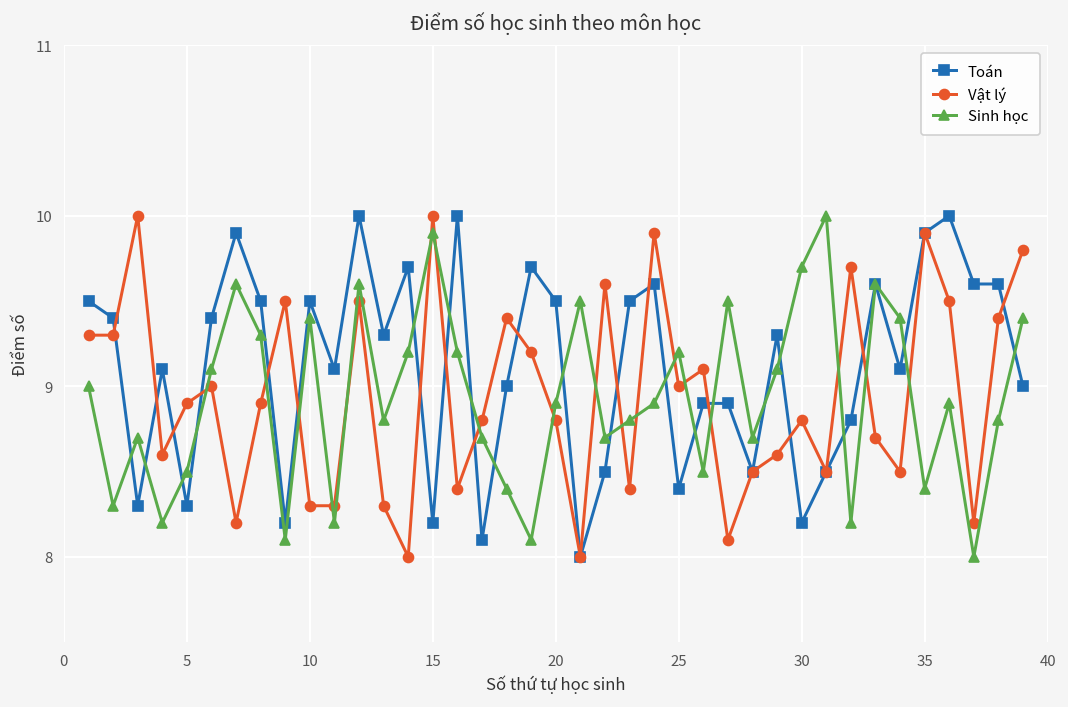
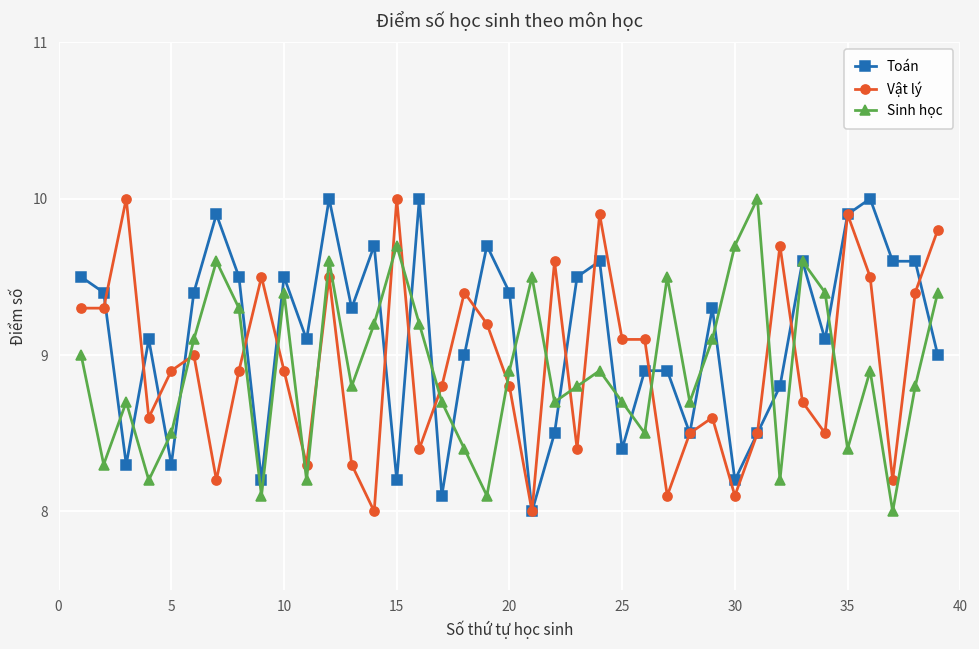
Vật lý, 10: 8.3 -> 8.9
Sinh học, 15: 9.9 -> 9.7
Toán, 20: 9.5 -> 9.4
Vật lý, 25: 9.0 -> 9.1
Sinh học, 25: 9.2 -> 8.7
Vật lý, 30: 8.8 -> 8.1
